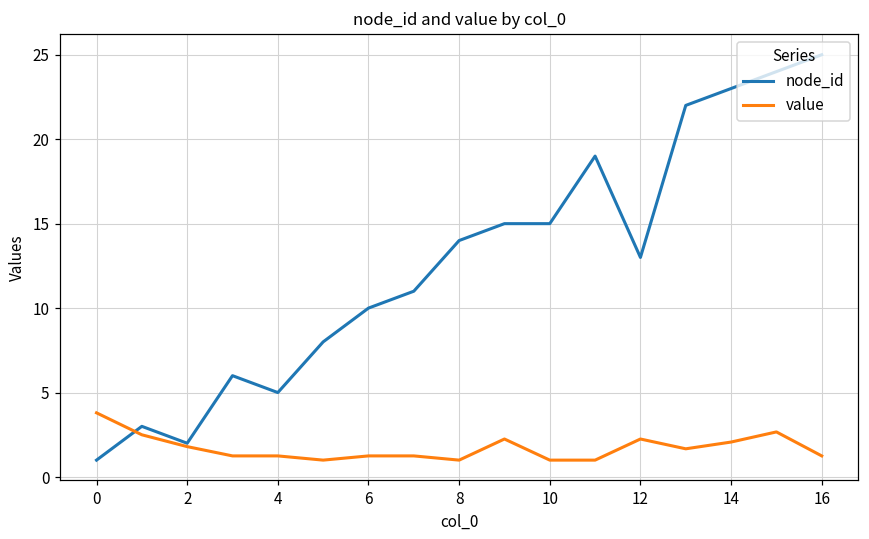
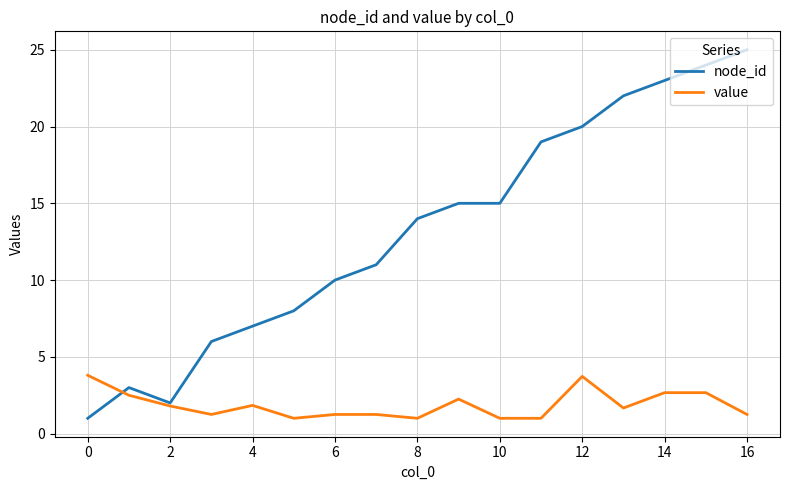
node_id, 4: 5 -> 7
value, 4: 1.3 -> 1.8
node_id, 12: 13 -> 20
value, 12: 2.3 -> 3.7
value, 14: 2.1 -> 2.7
